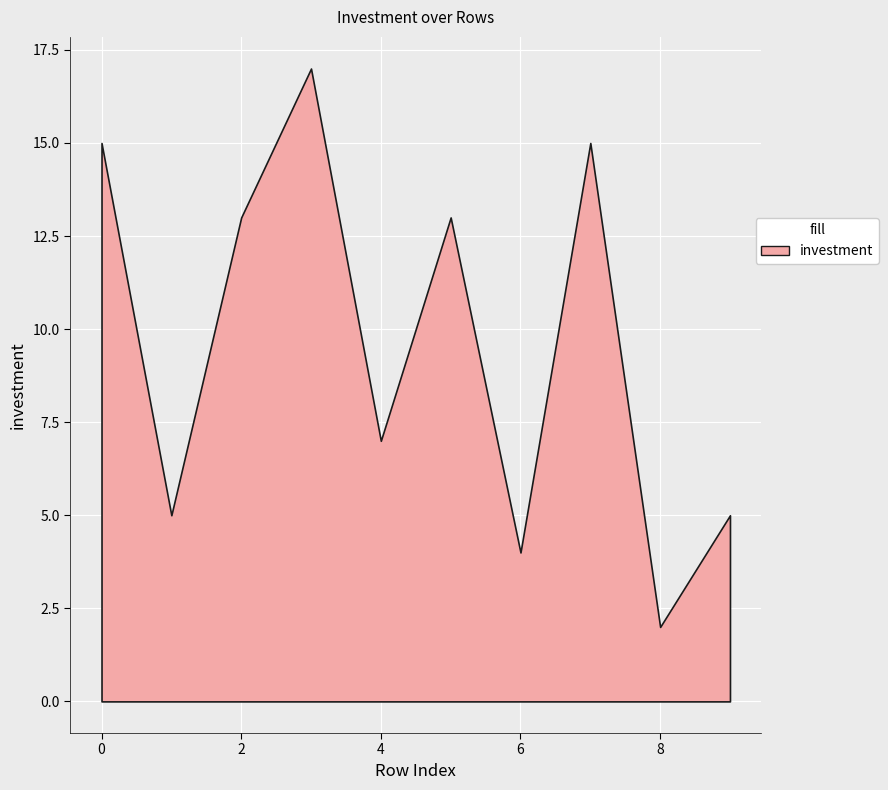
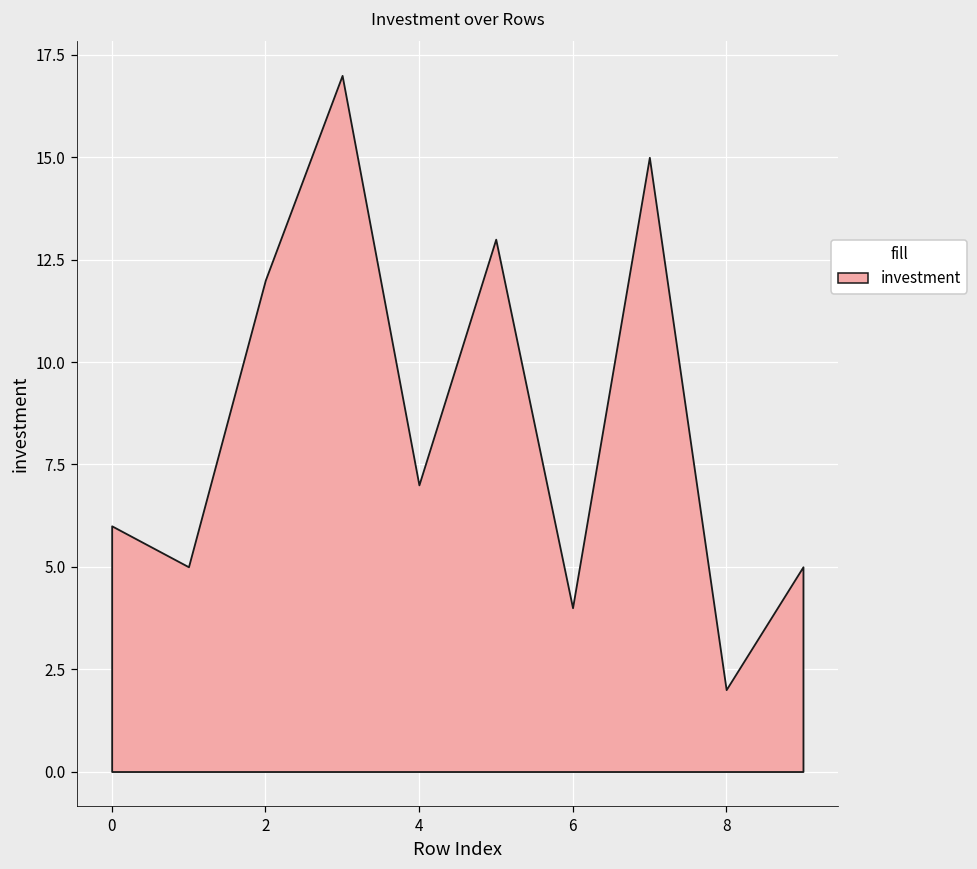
0: 15 -> 6
2: 13 -> 12
